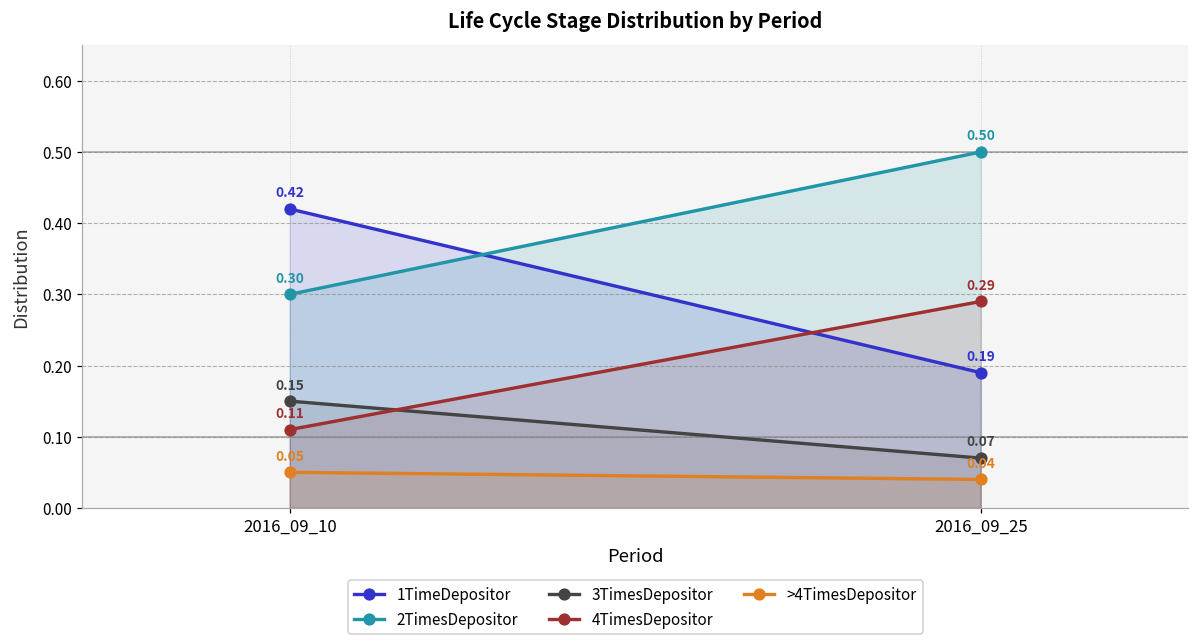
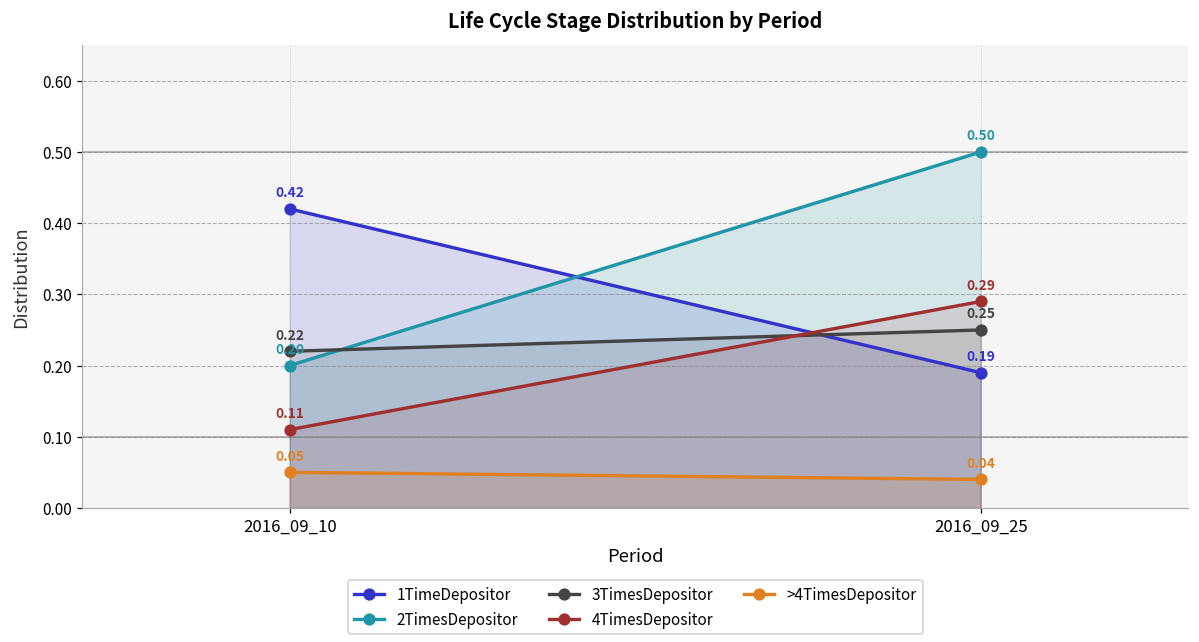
2TimesDepositor, 2016_09_10: 0.30 -> 0.20
3TimesDepositor, 2016_09_10: 0.15 -> 0.22
3TimesDepositor, 2016_09_25: 0.07 -> 0.25
